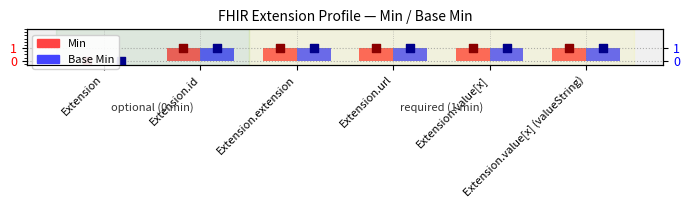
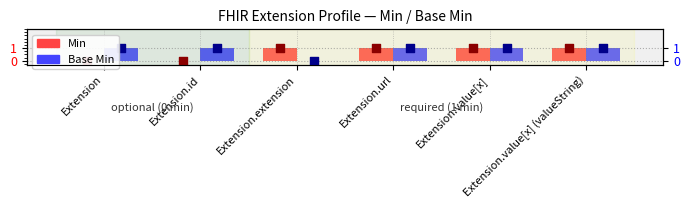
Base Min, Extension: 0 -> 1
Min, Extension.id: 1 -> 0
Base Min, Extension.extension: 1 -> 0
